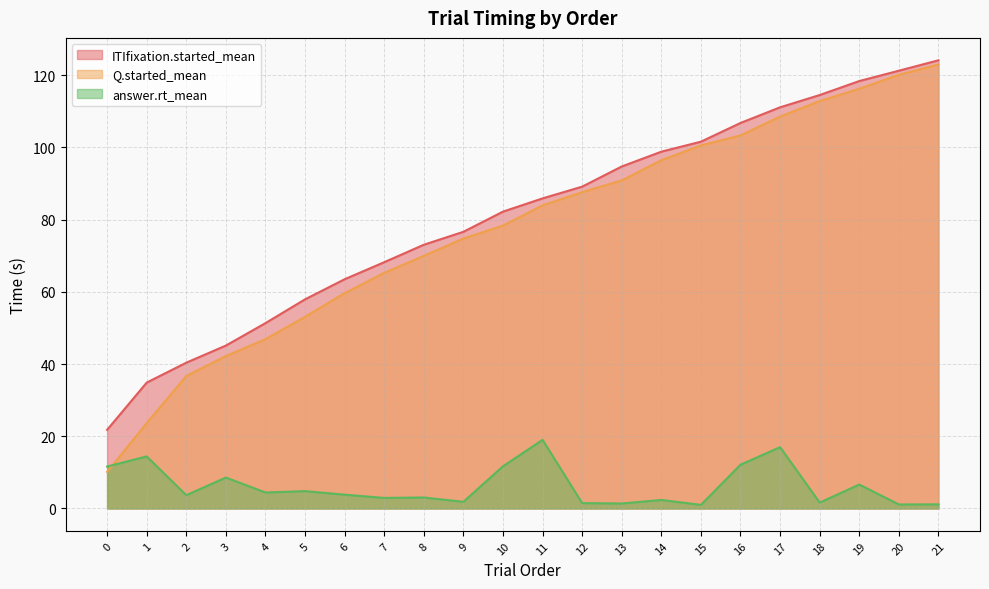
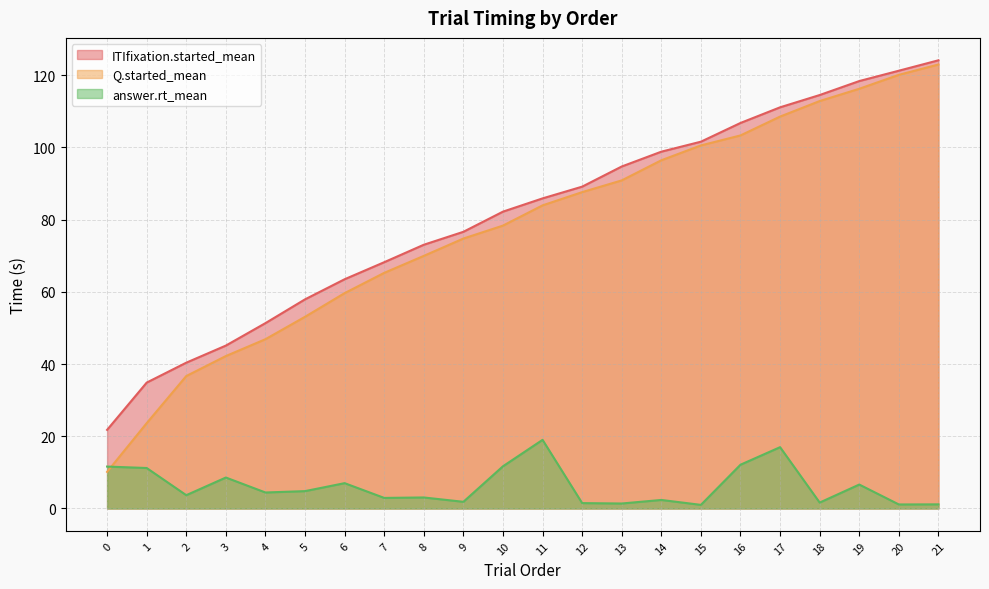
answer.rt_mean, 1: 14 -> 11
answer.rt_mean, 6: 4 -> 7
